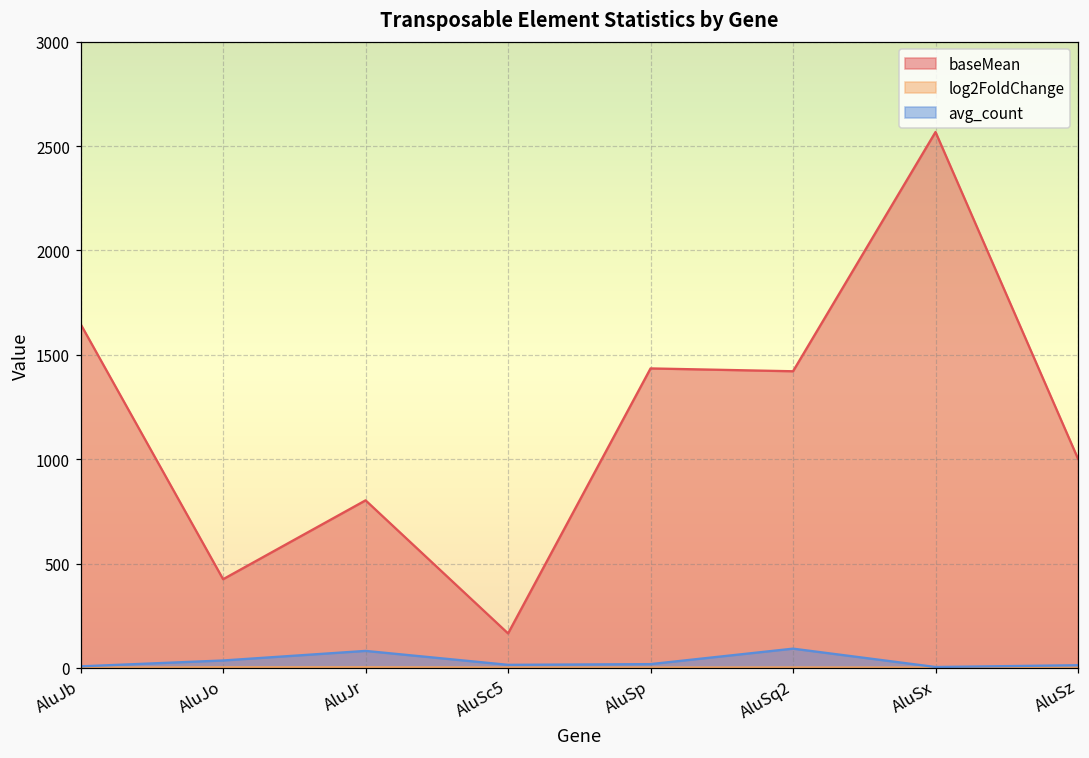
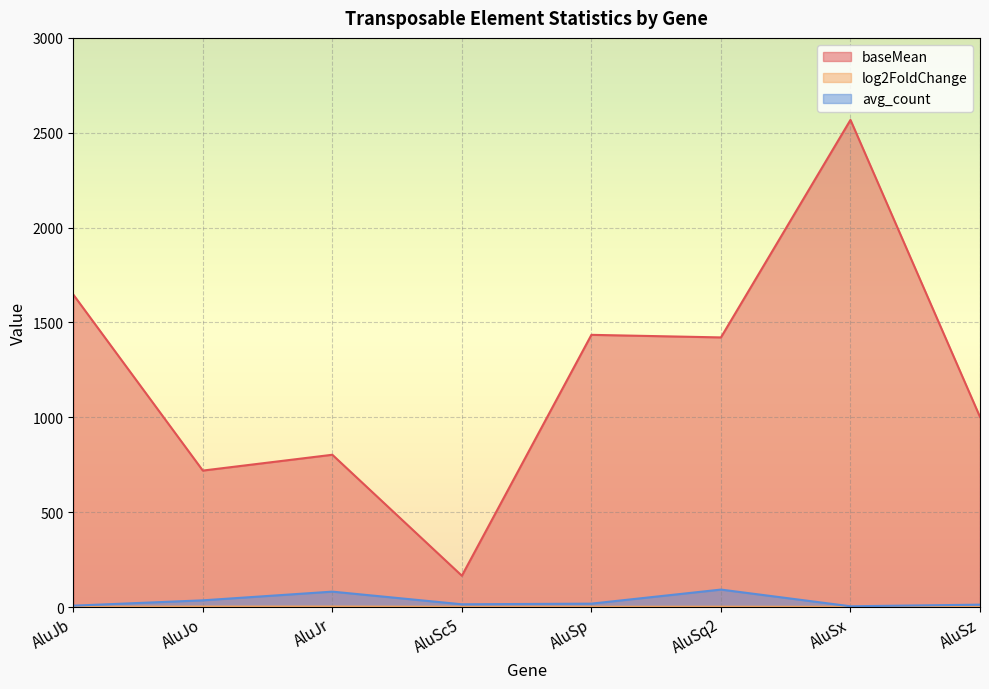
baseMean, AluJo: 420 -> 720
